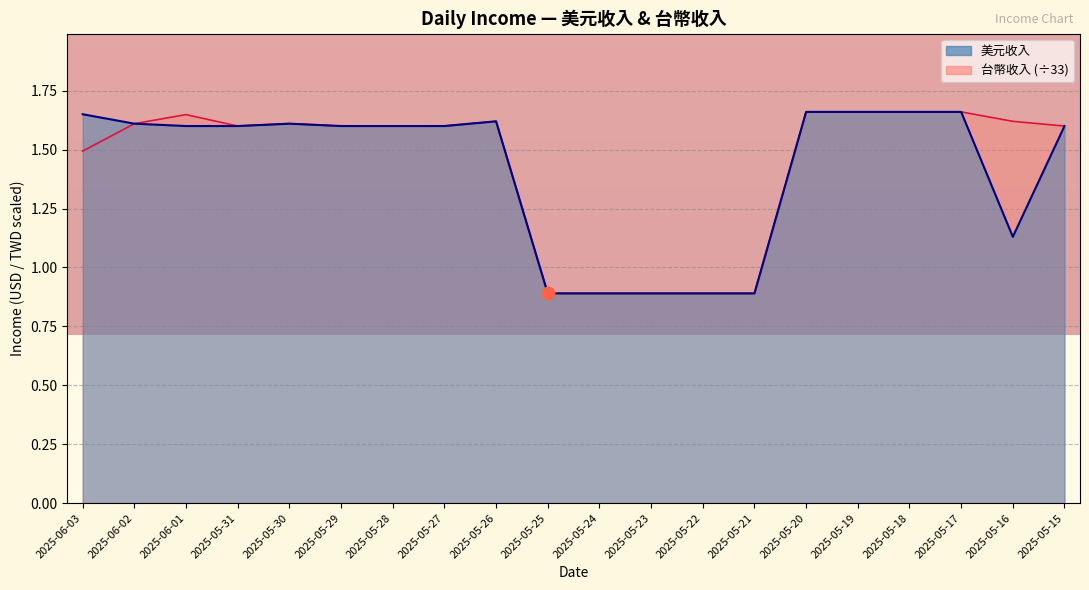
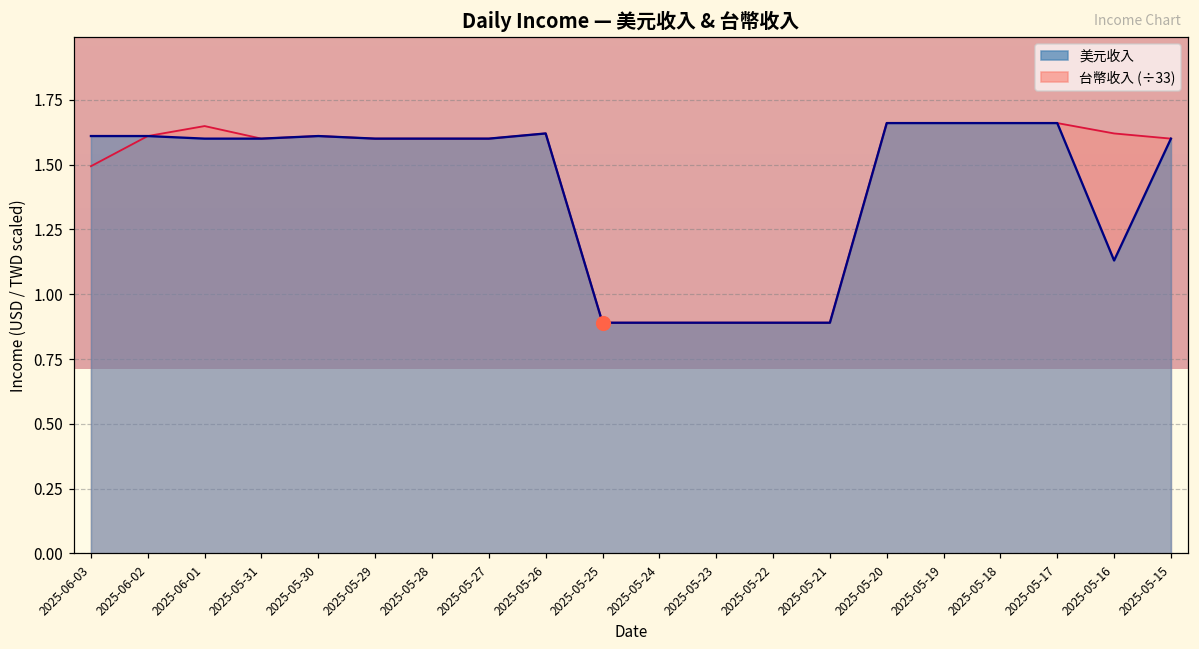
美元收入, 2025-06-03: 1.65 -> 1.61
